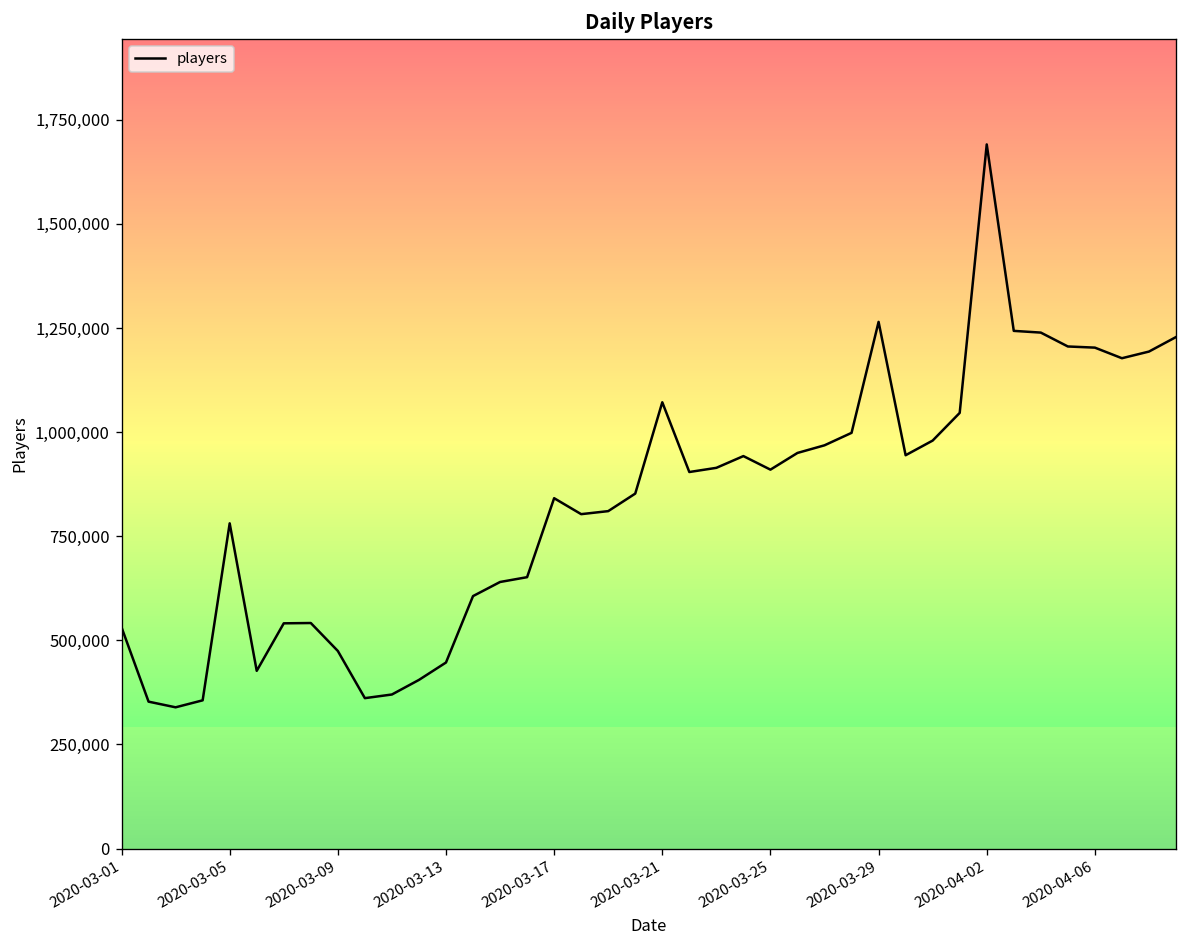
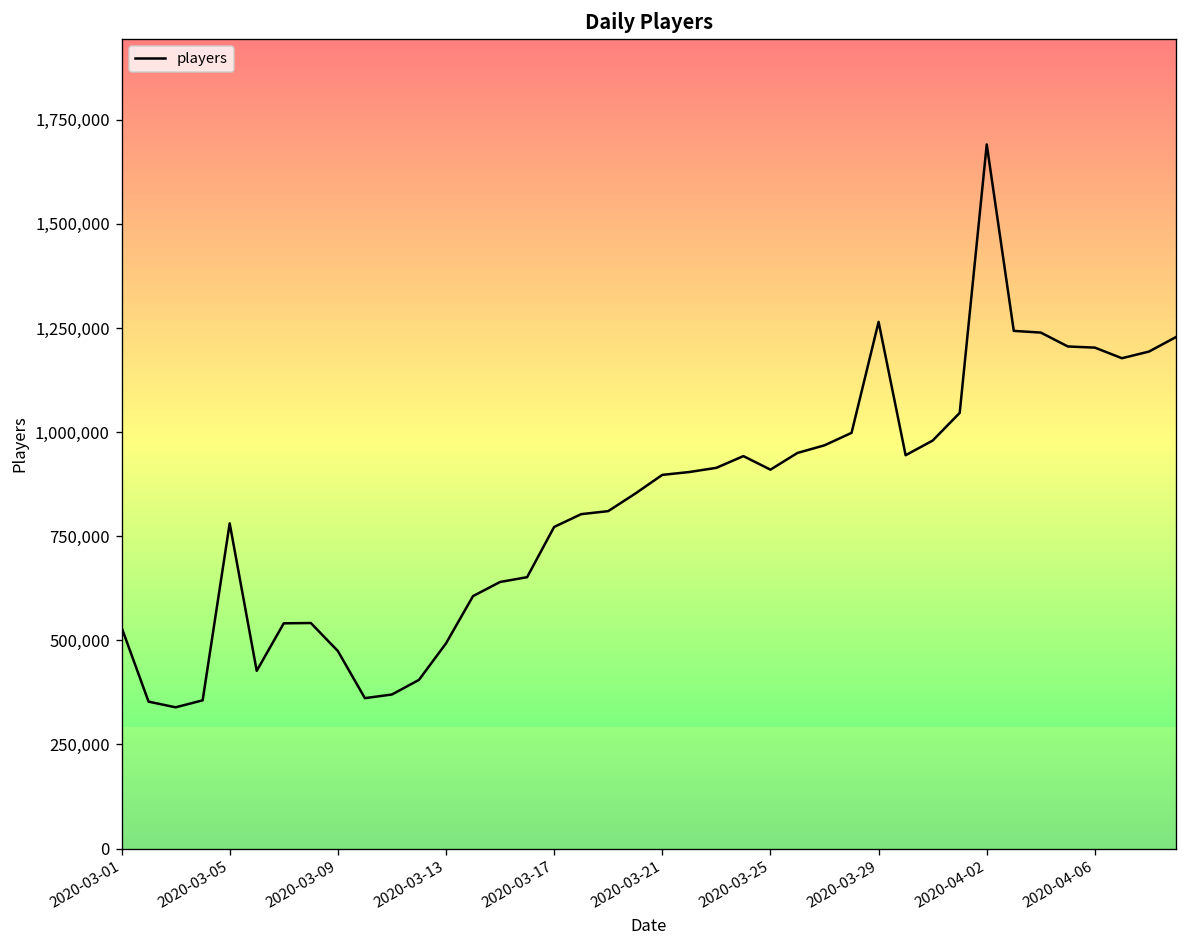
2020-03-13: 450,000 -> 490,000
2020-03-17: 840,000 -> 770,000
2020-03-21: 1,070,000 -> 900,000
